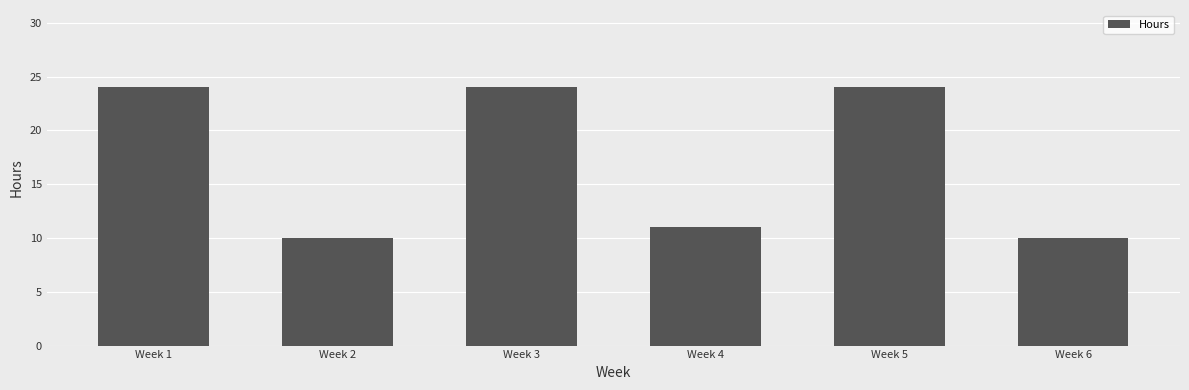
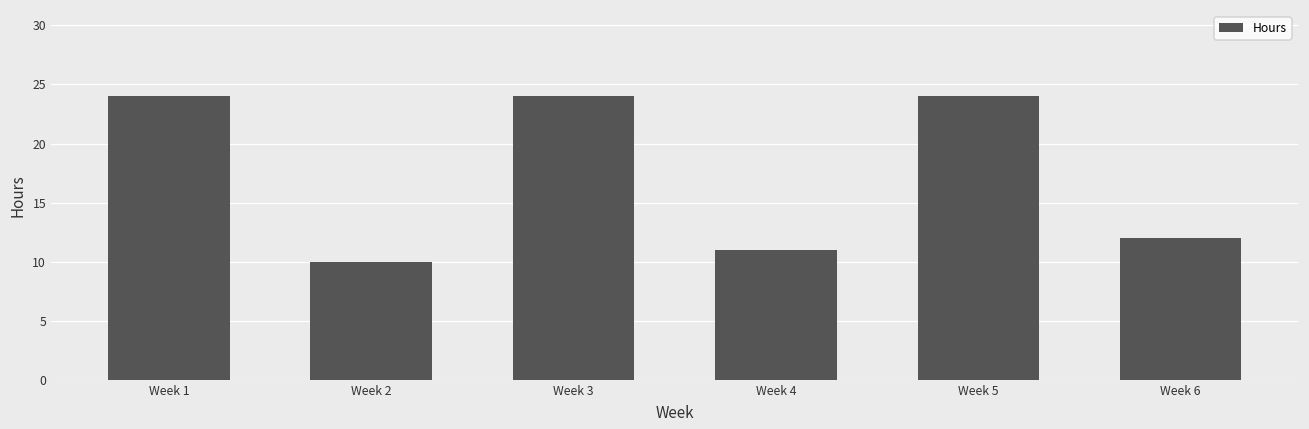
Week 6: 10 -> 12
